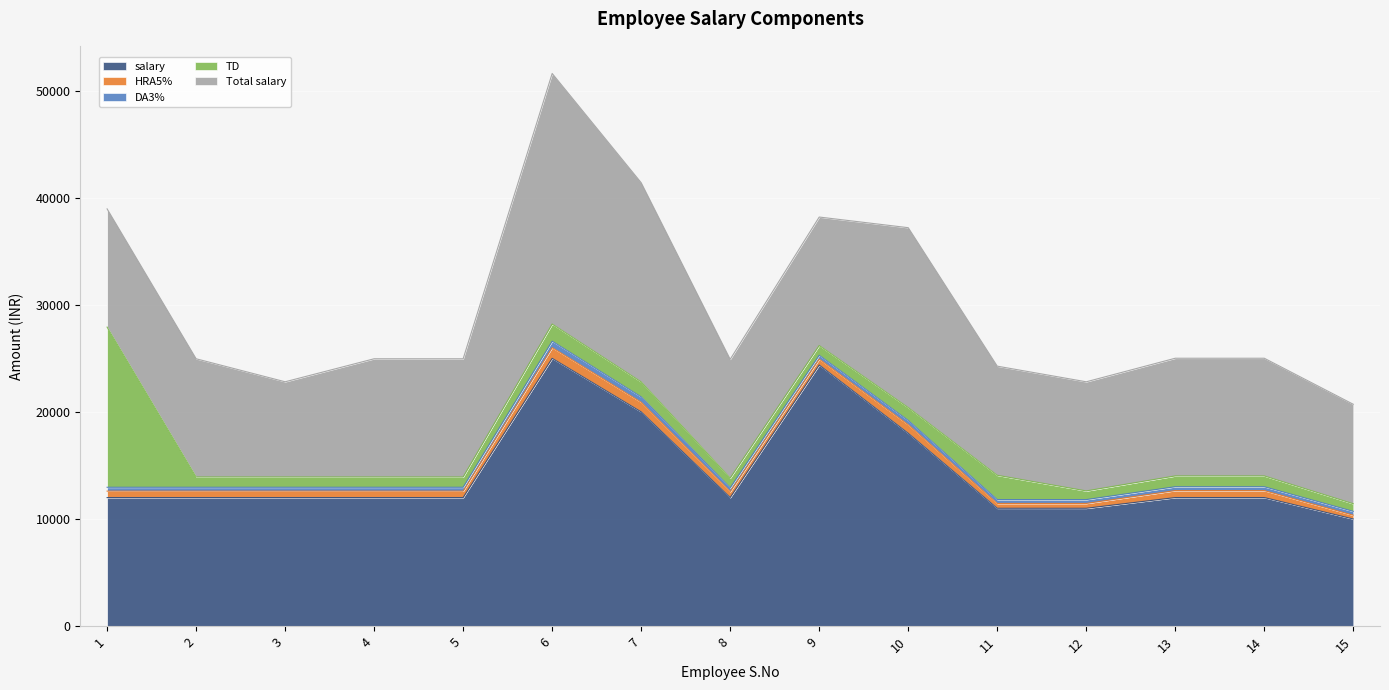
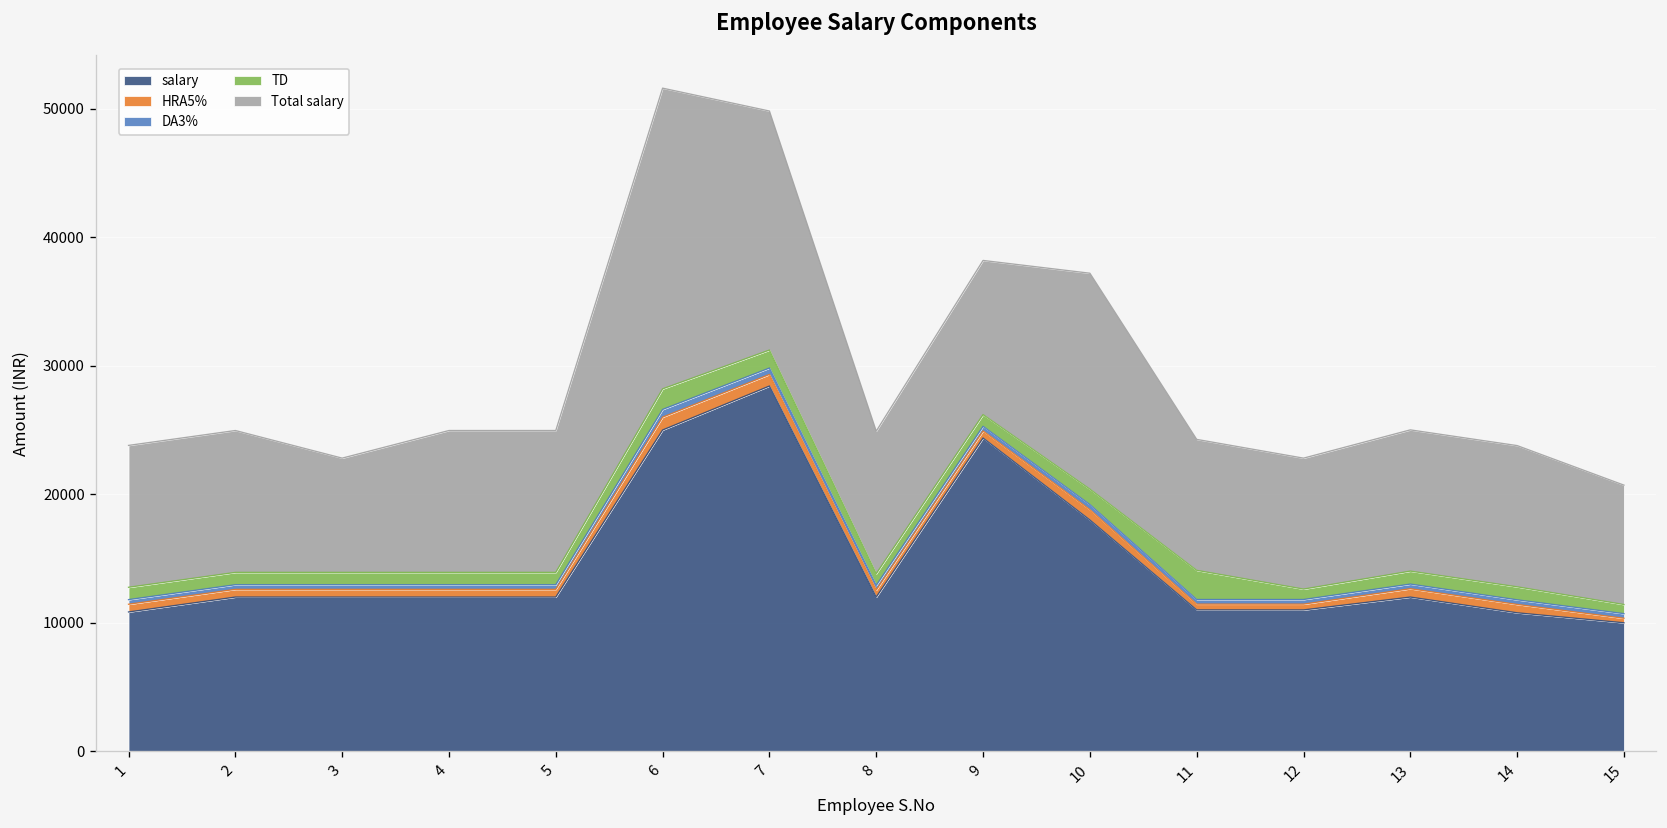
salary, 1: 12000 -> 10800
TD, 1: 15000 -> 1000
salary, 7: 20000 -> 28400
salary, 14: 12000 -> 10800
